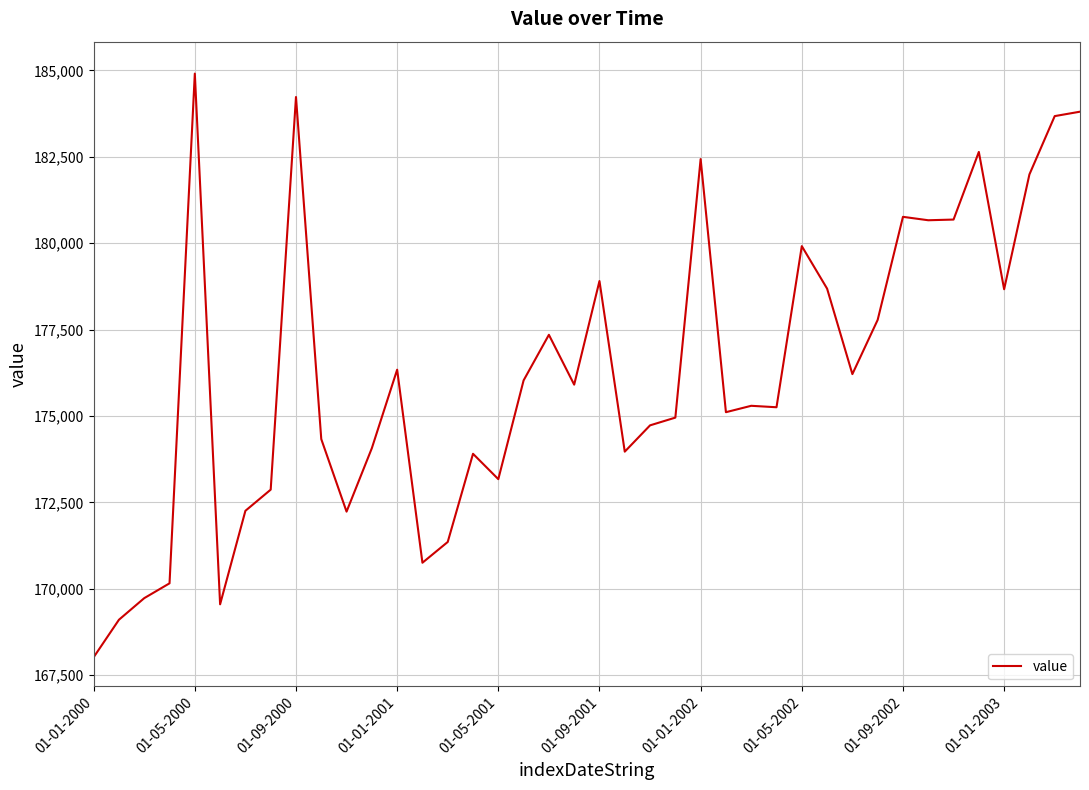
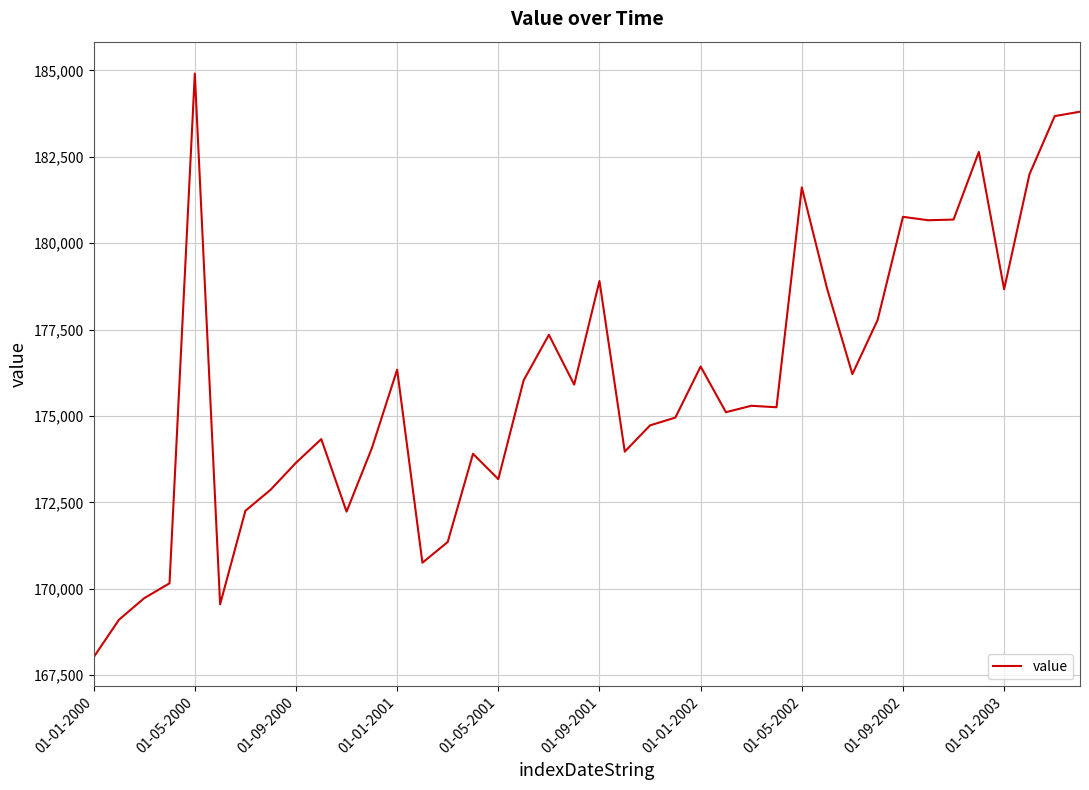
01-09-2000: 184,200 -> 173,600
01-01-2002: 182,400 -> 176,400
01-05-2002: 179,900 -> 181,600
